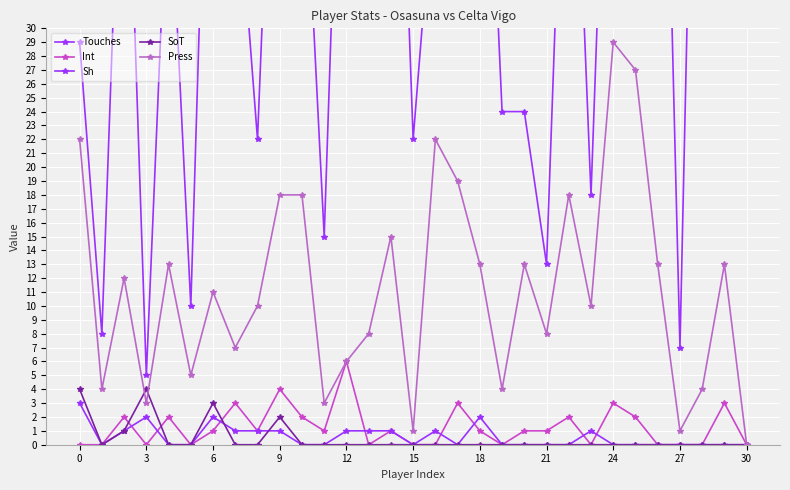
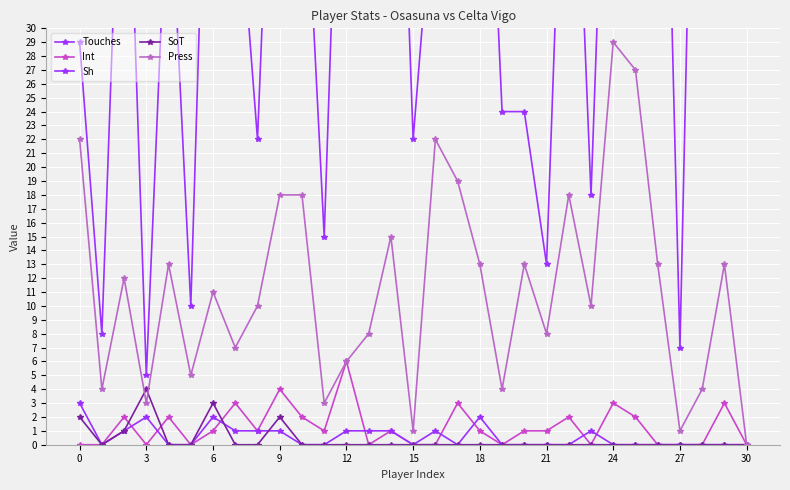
SoT, 0: 4 -> 2
